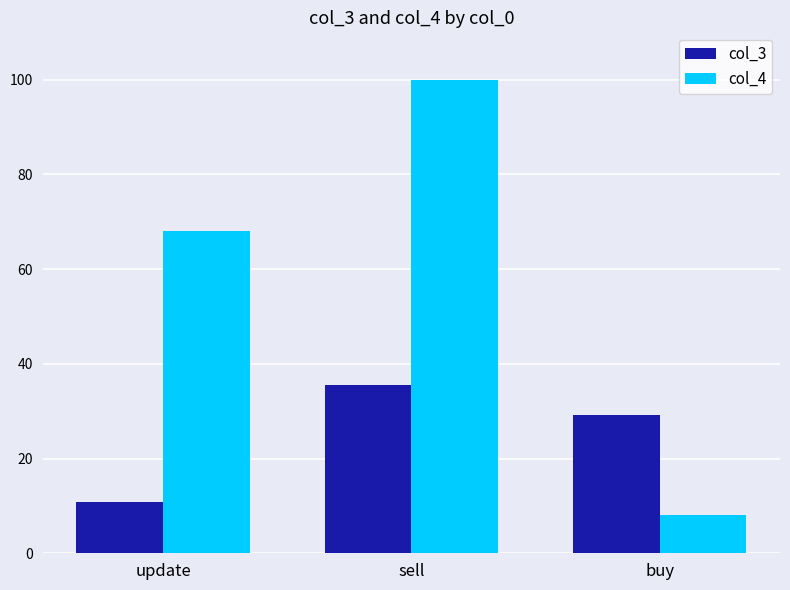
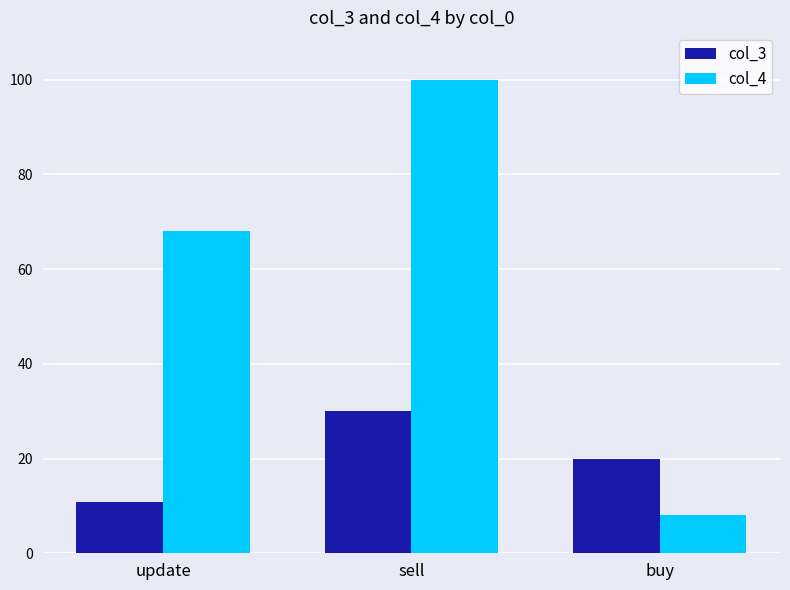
col_3, sell: 36 -> 30
col_3, buy: 29 -> 20
